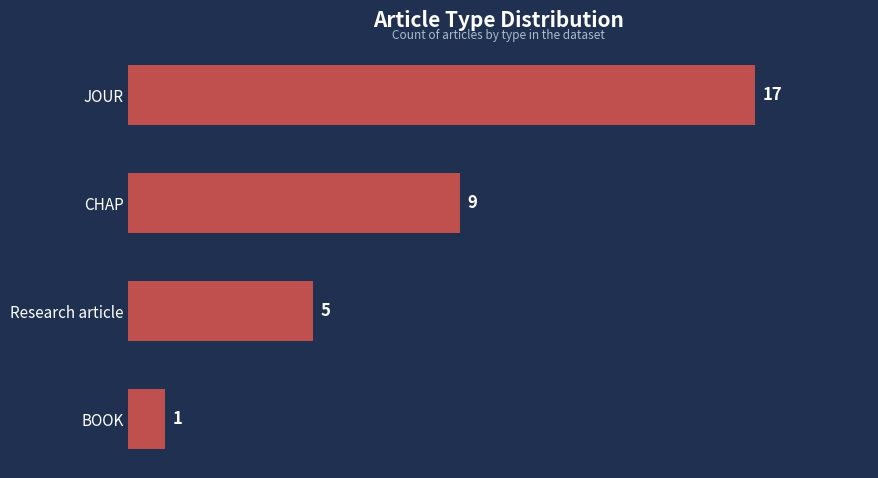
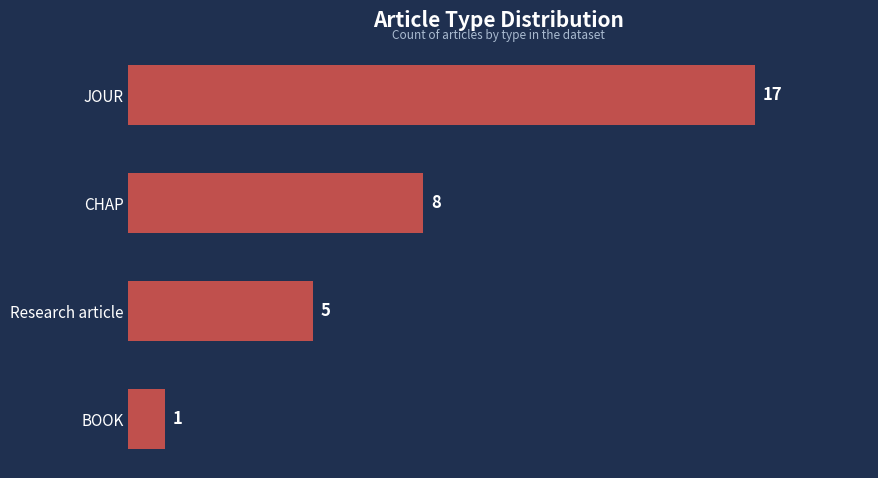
CHAP: 9 -> 8
